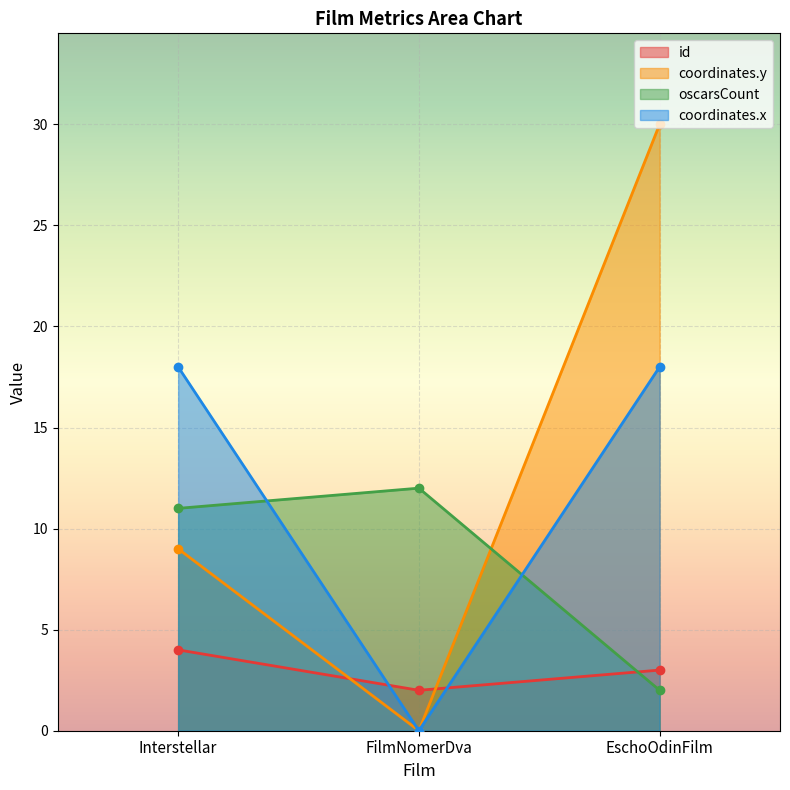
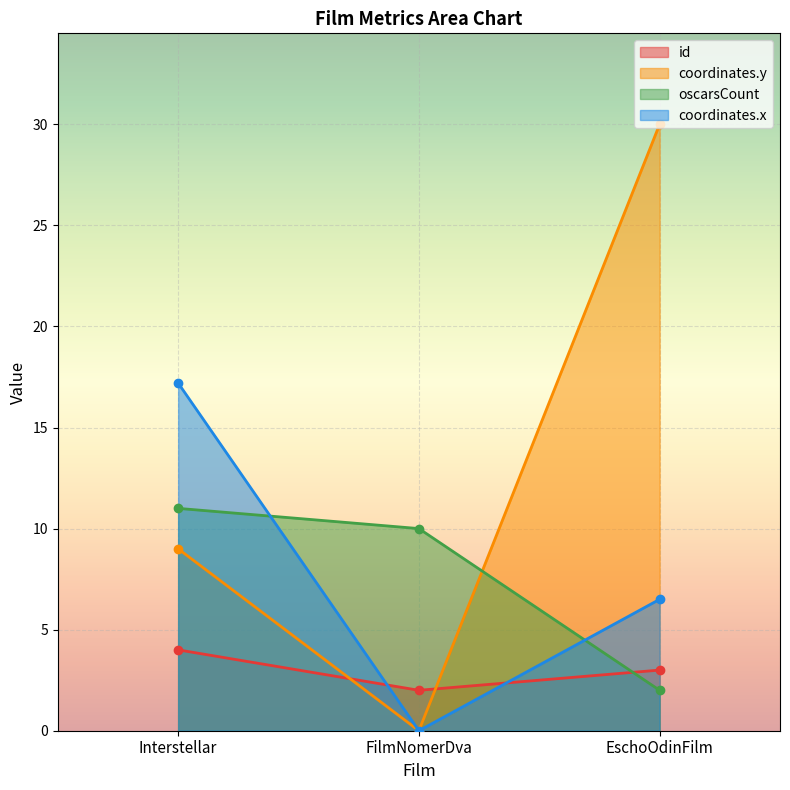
coordinates.x, Interstellar: 18.0 -> 17.2
oscarsCount, FilmNomerDva: 12 -> 10
coordinates.x, EschoOdinFilm: 18.0 -> 6.5
